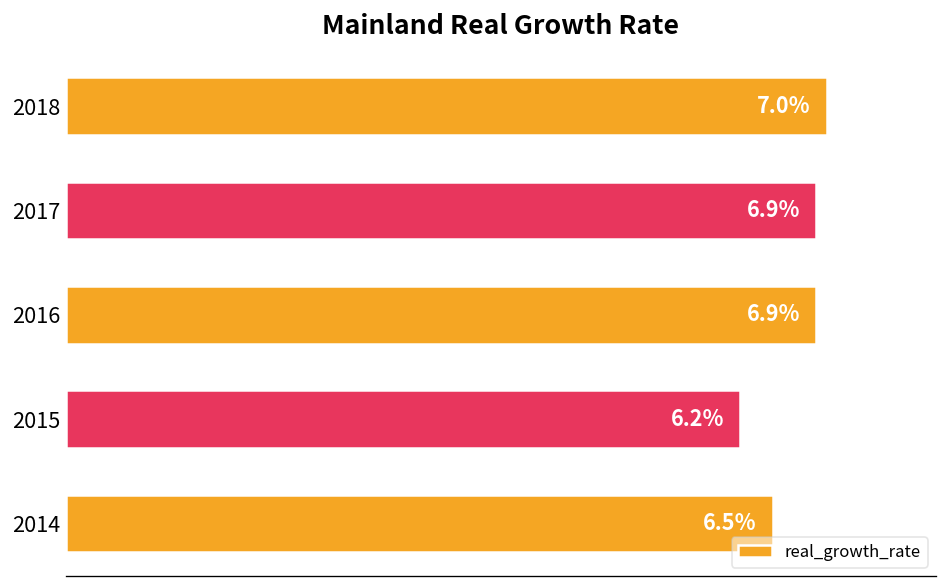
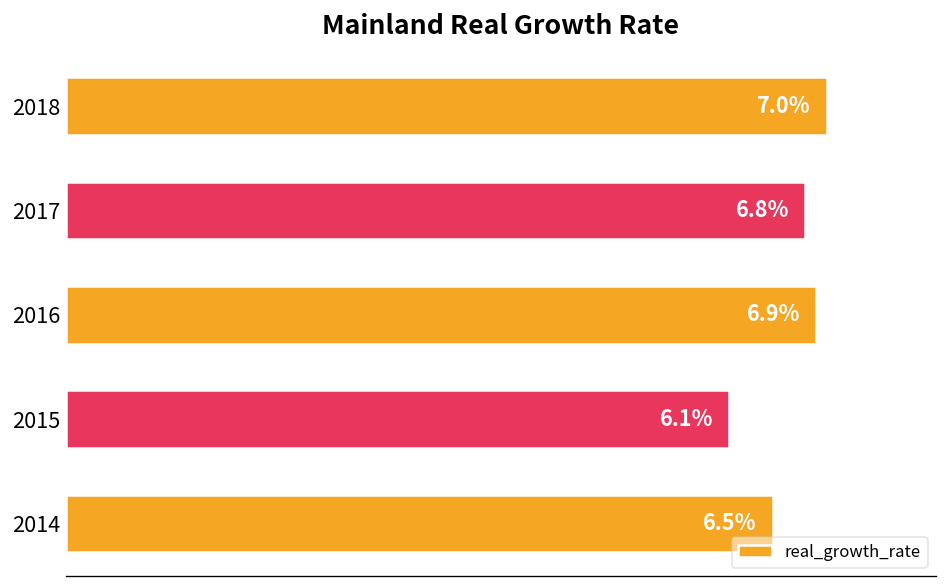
2017: 6.9% -> 6.8%
2015: 6.2% -> 6.1%
